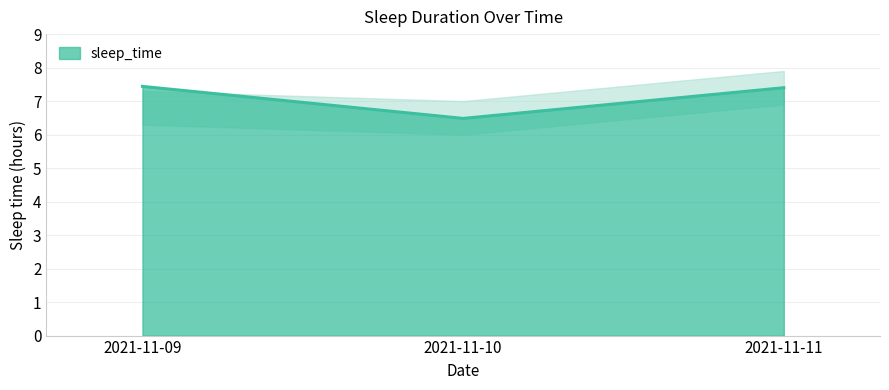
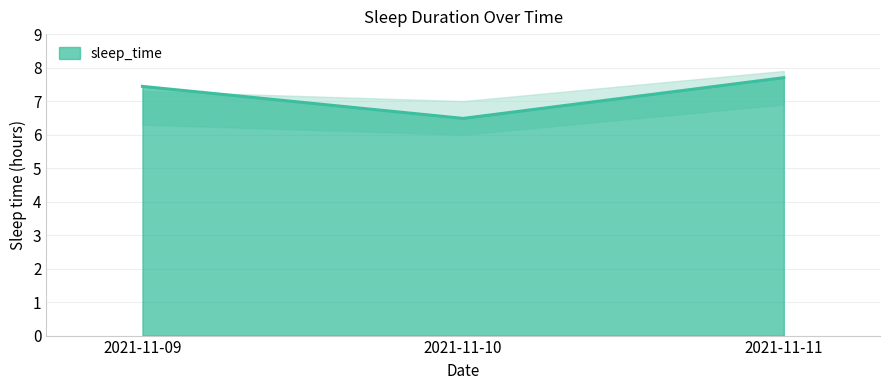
sleep_time, 2021-11-11: 7.4 -> 7.7
